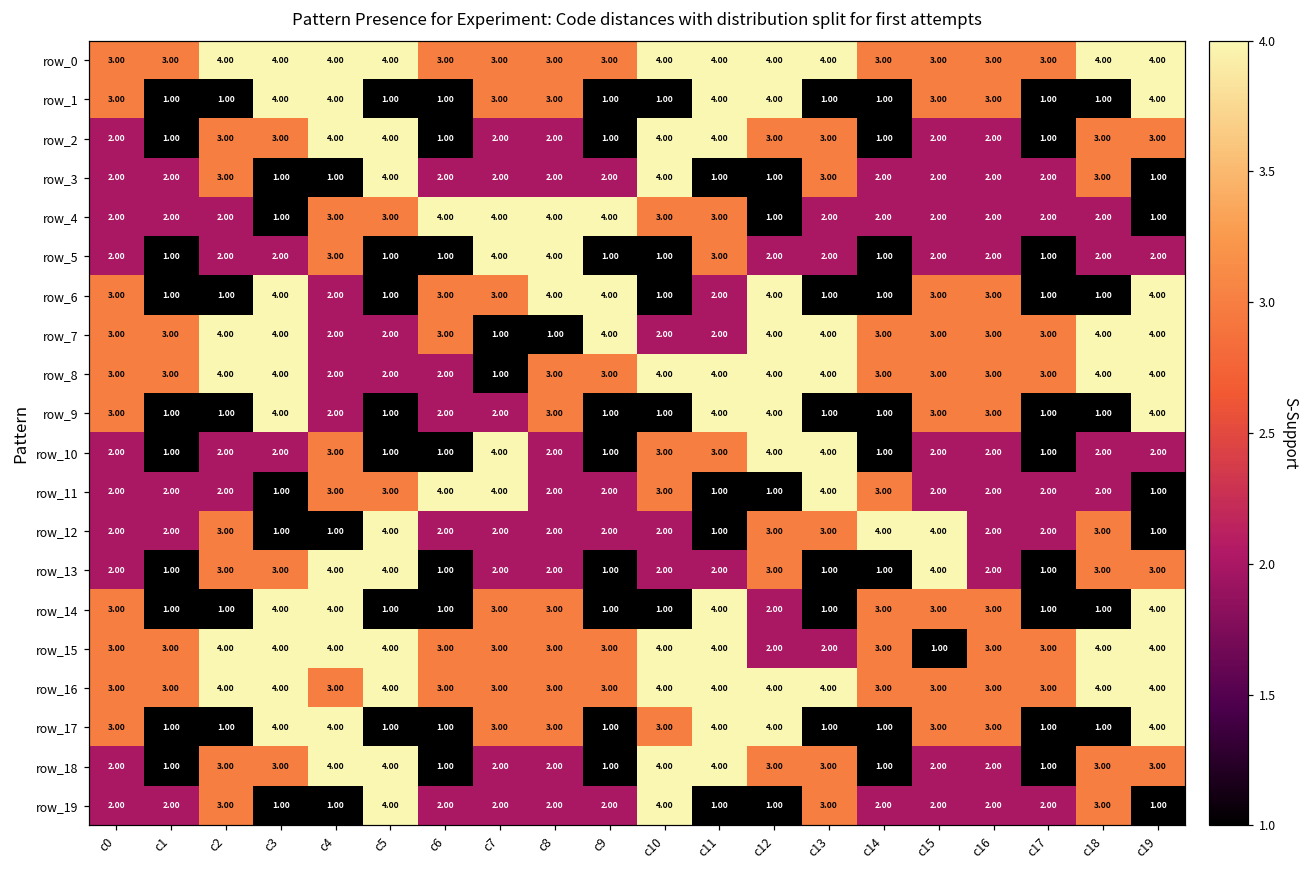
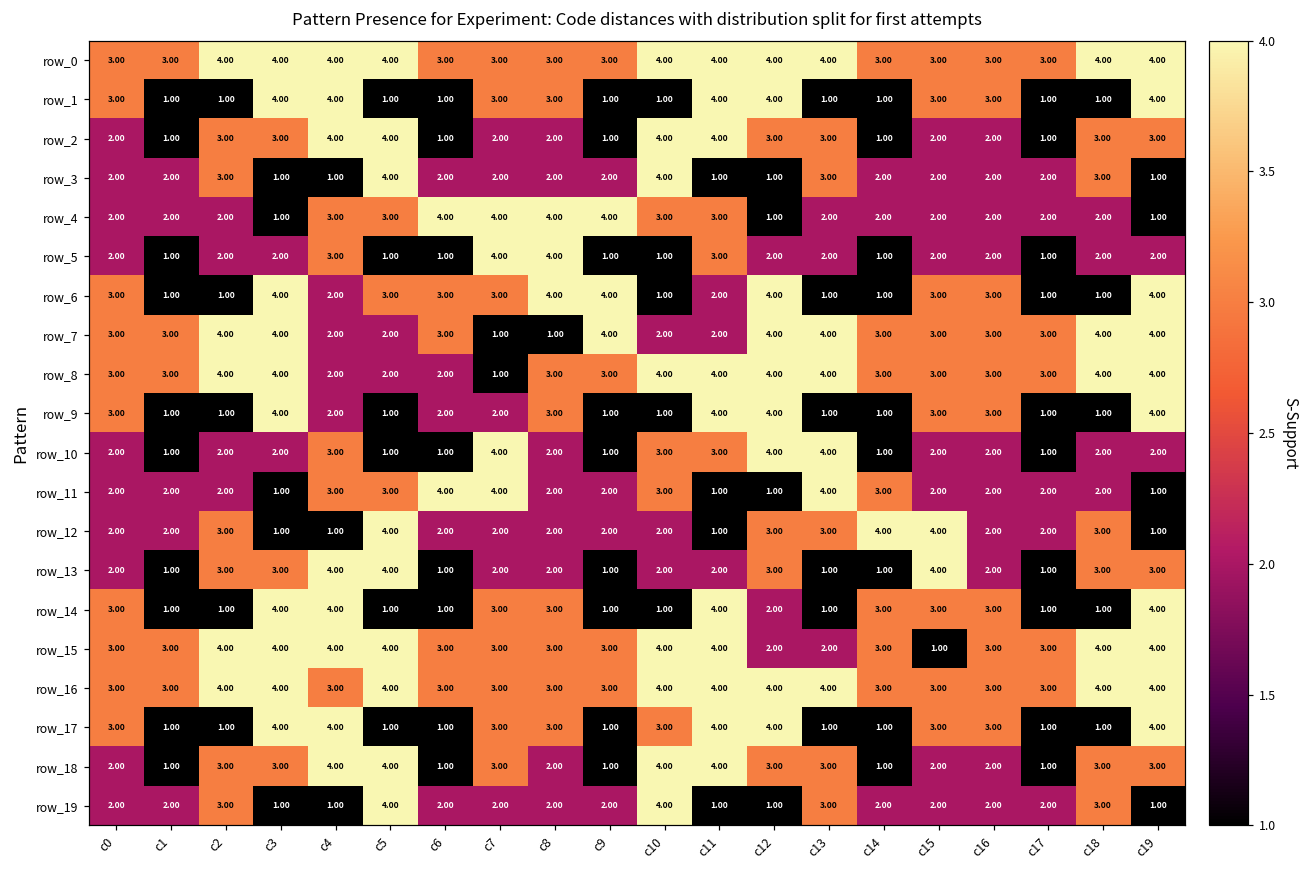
row_6, c5: 1.00 -> 3.00
row_18, c7: 2.00 -> 3.00
